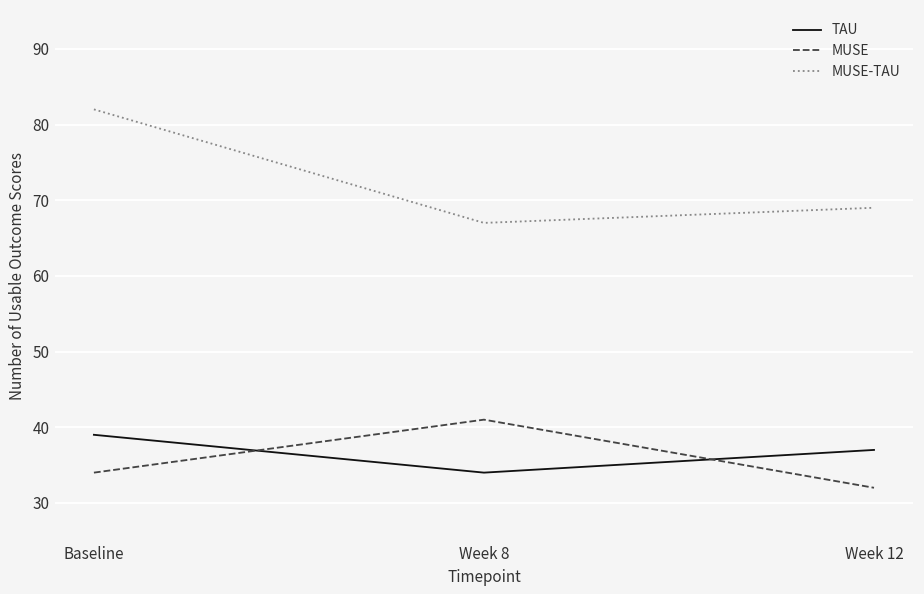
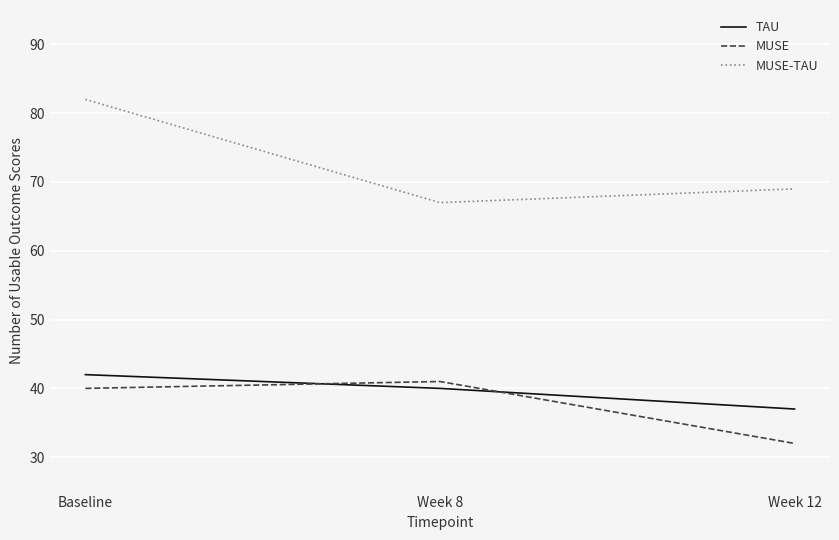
TAU, Baseline: 39 -> 42
MUSE, Baseline: 34 -> 40
TAU, Week 8: 34 -> 40
